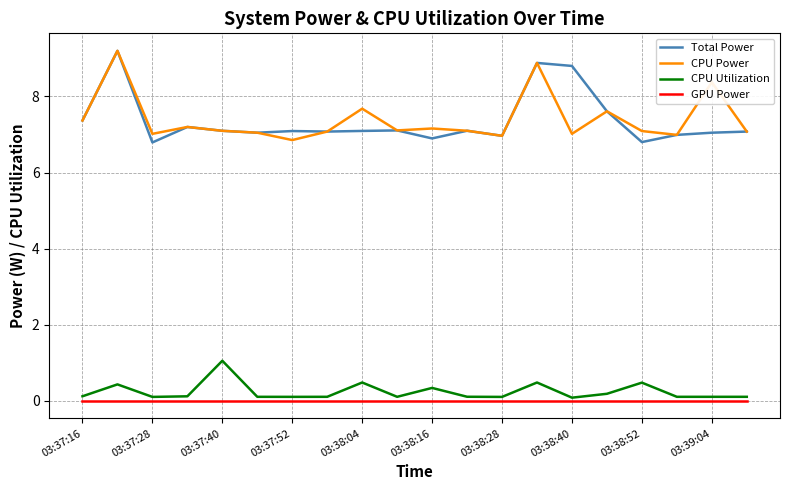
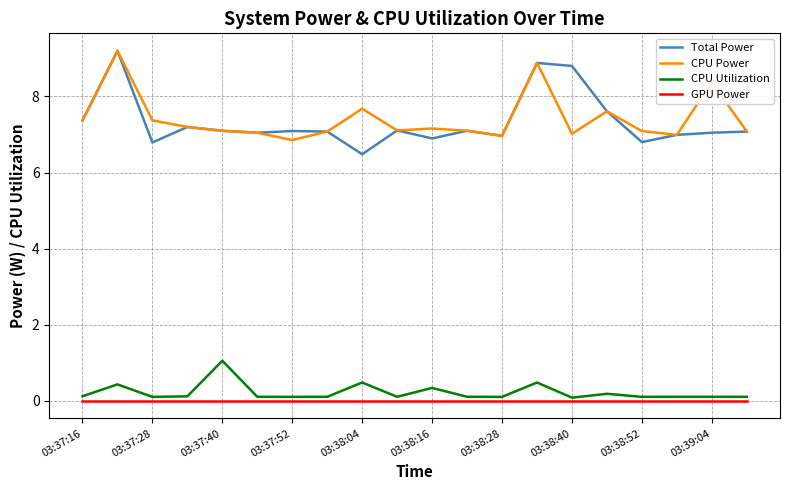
CPU Power, 03:37:28: 7.0 -> 7.4
Total Power, 03:38:04: 7.1 -> 6.5
CPU Utilization, 03:38:52: 0.5 -> 0.1
